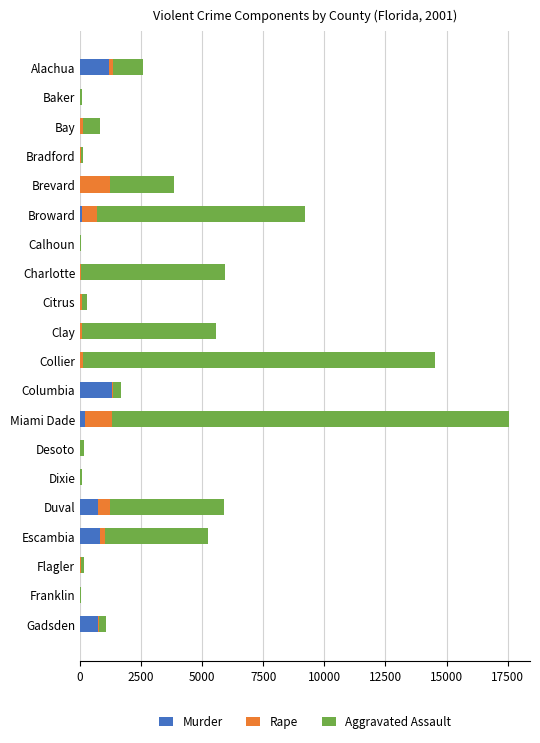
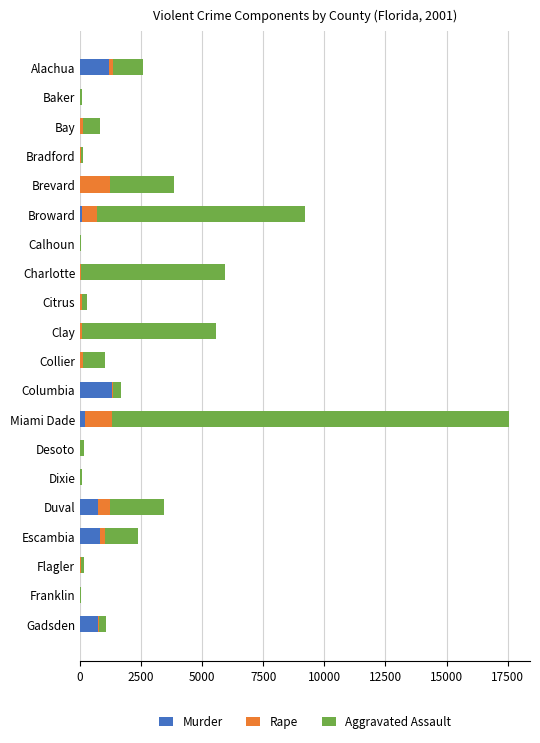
Aggravated Assault, Collier: 14400 -> 900
Aggravated Assault, Duval: 4700 -> 2200
Aggravated Assault, Escambia: 4200 -> 1300
